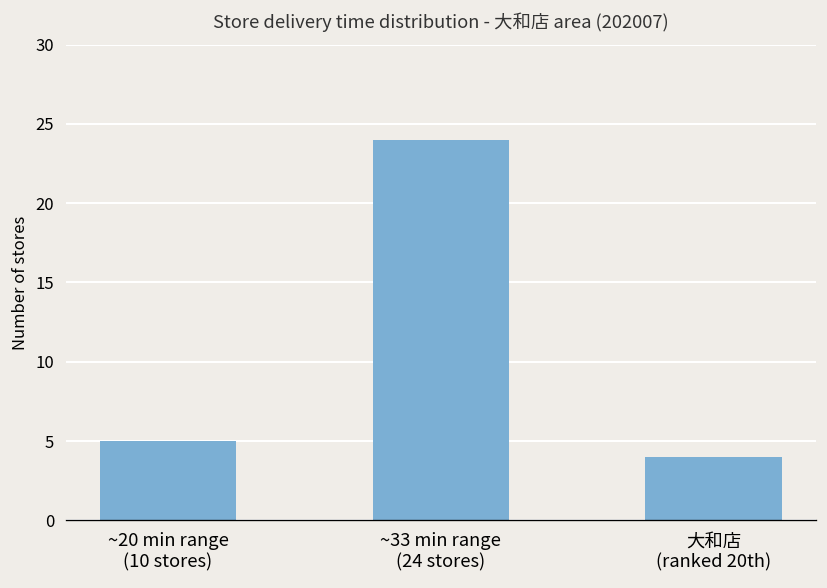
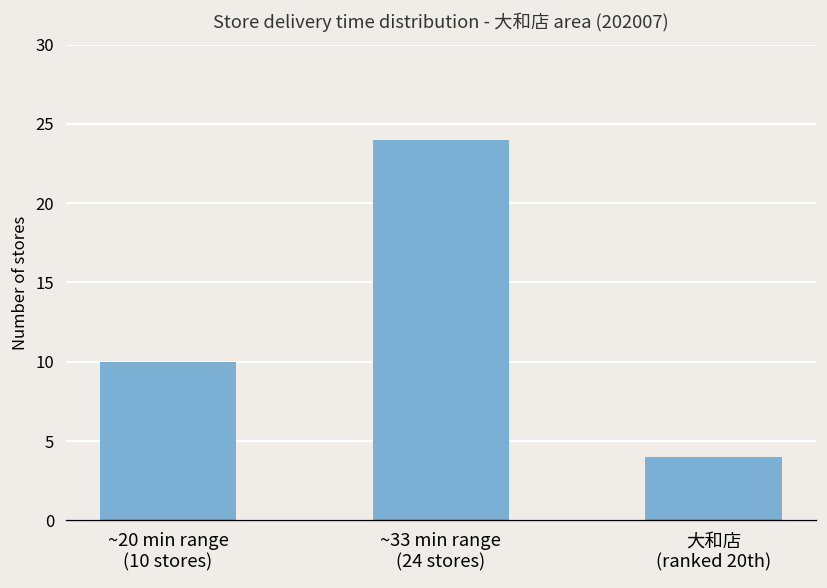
~20 min range (10 stores): 5 -> 10
